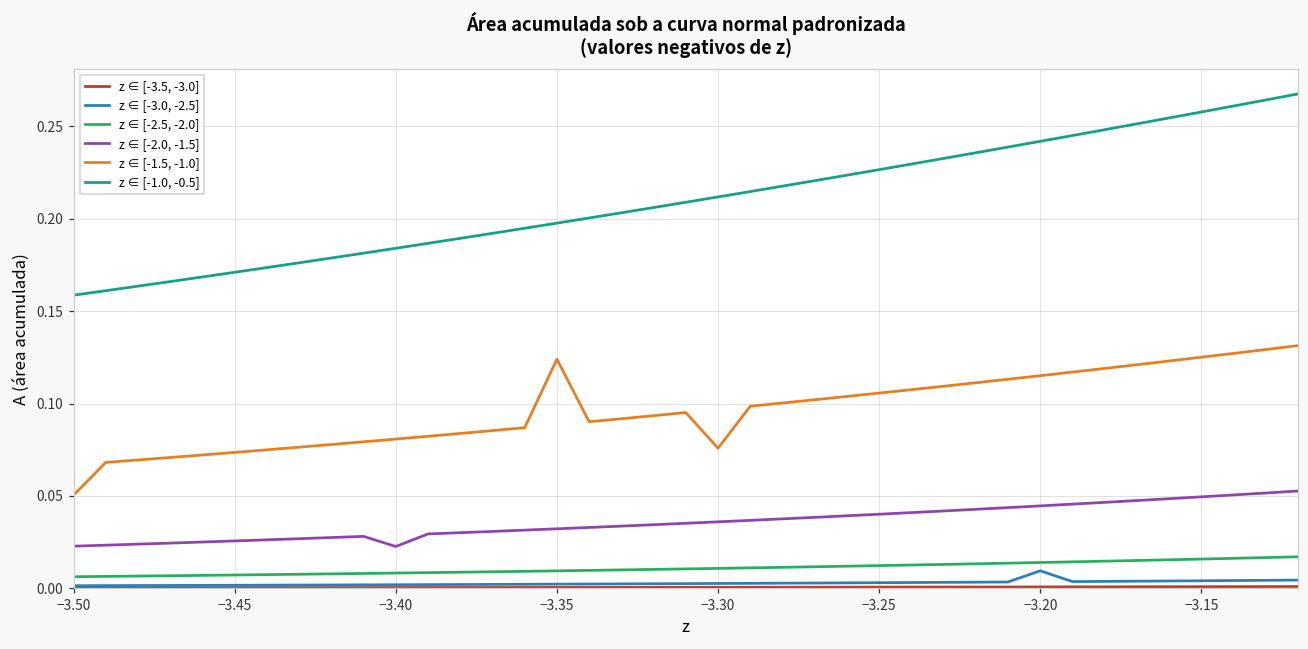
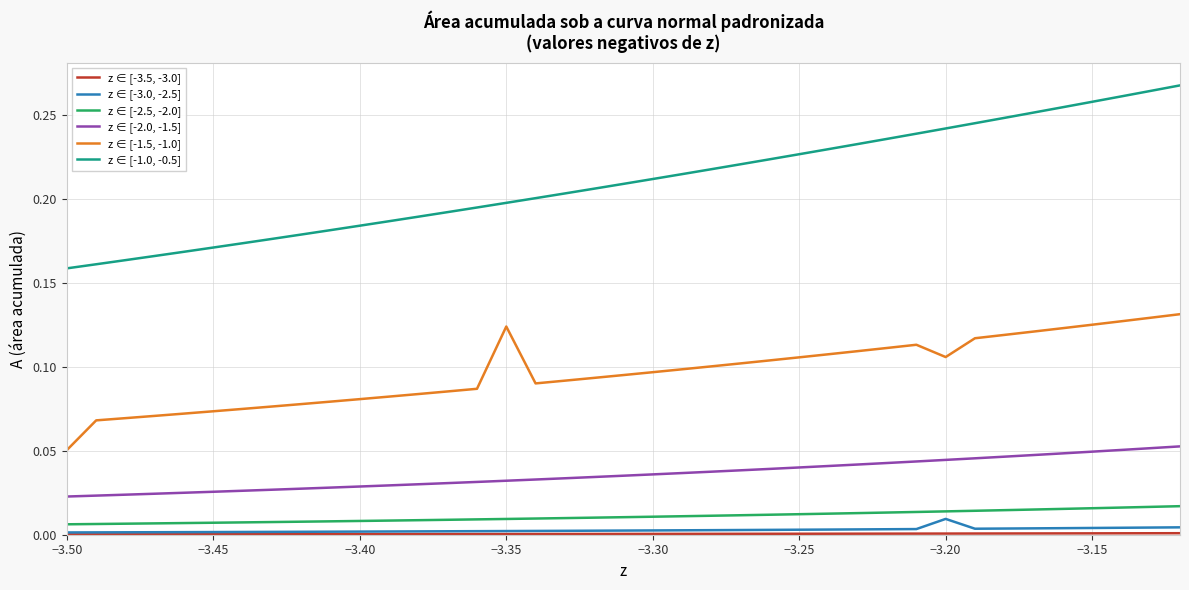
z ∈ [-2.0, -1.5], −3.40: 0.023 -> 0.029
z ∈ [-1.5, -1.0], −3.30: 0.076 -> 0.097
z ∈ [-1.5, -1.0], −3.20: 0.115 -> 0.106
